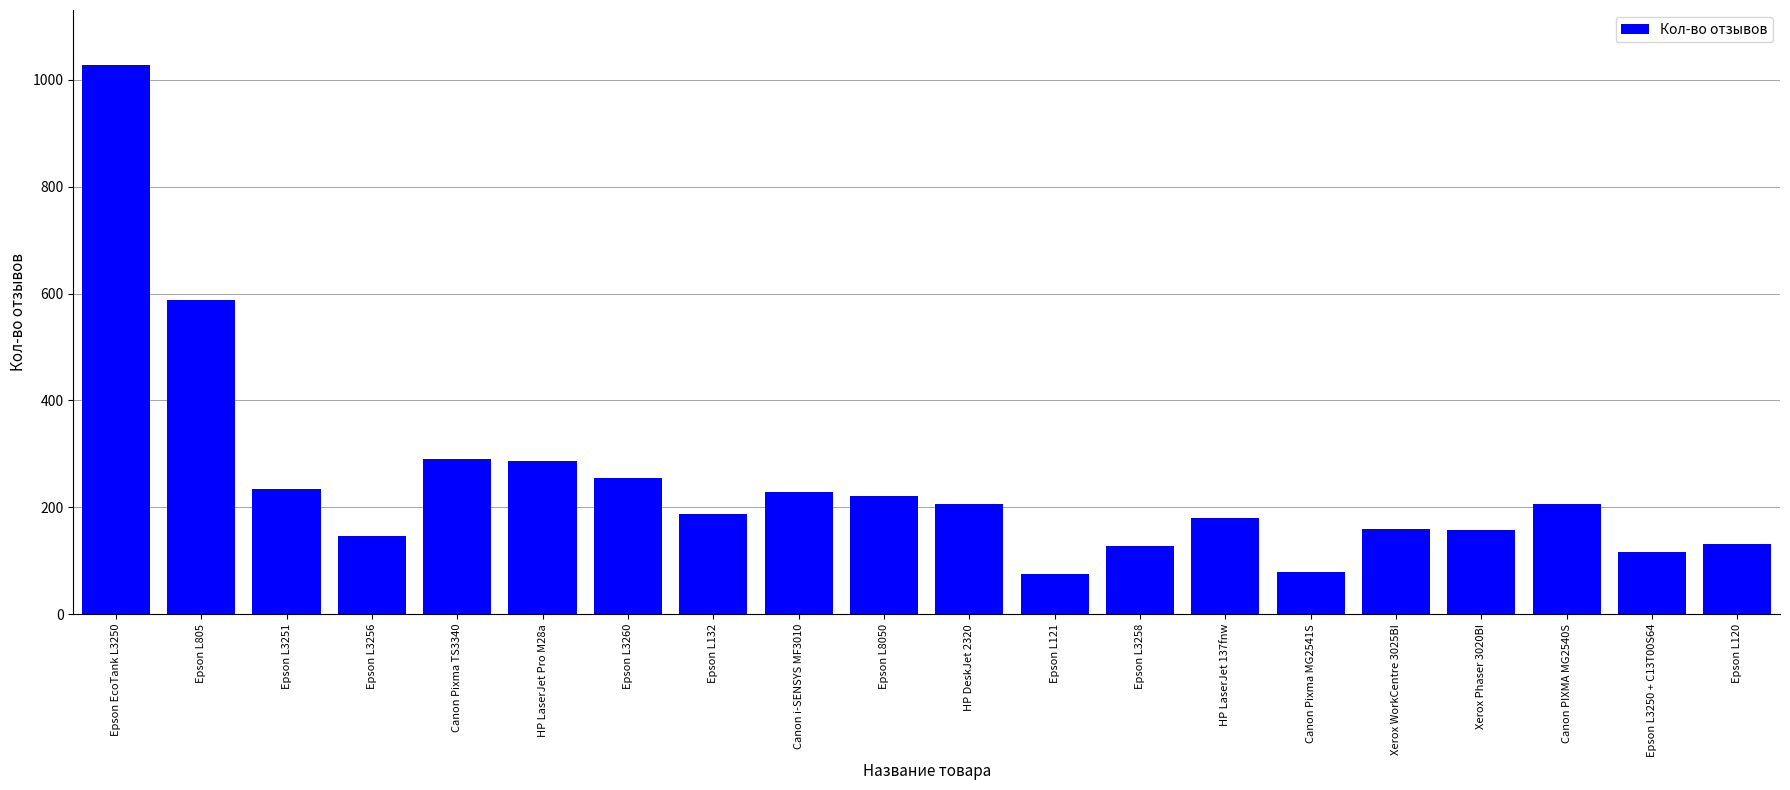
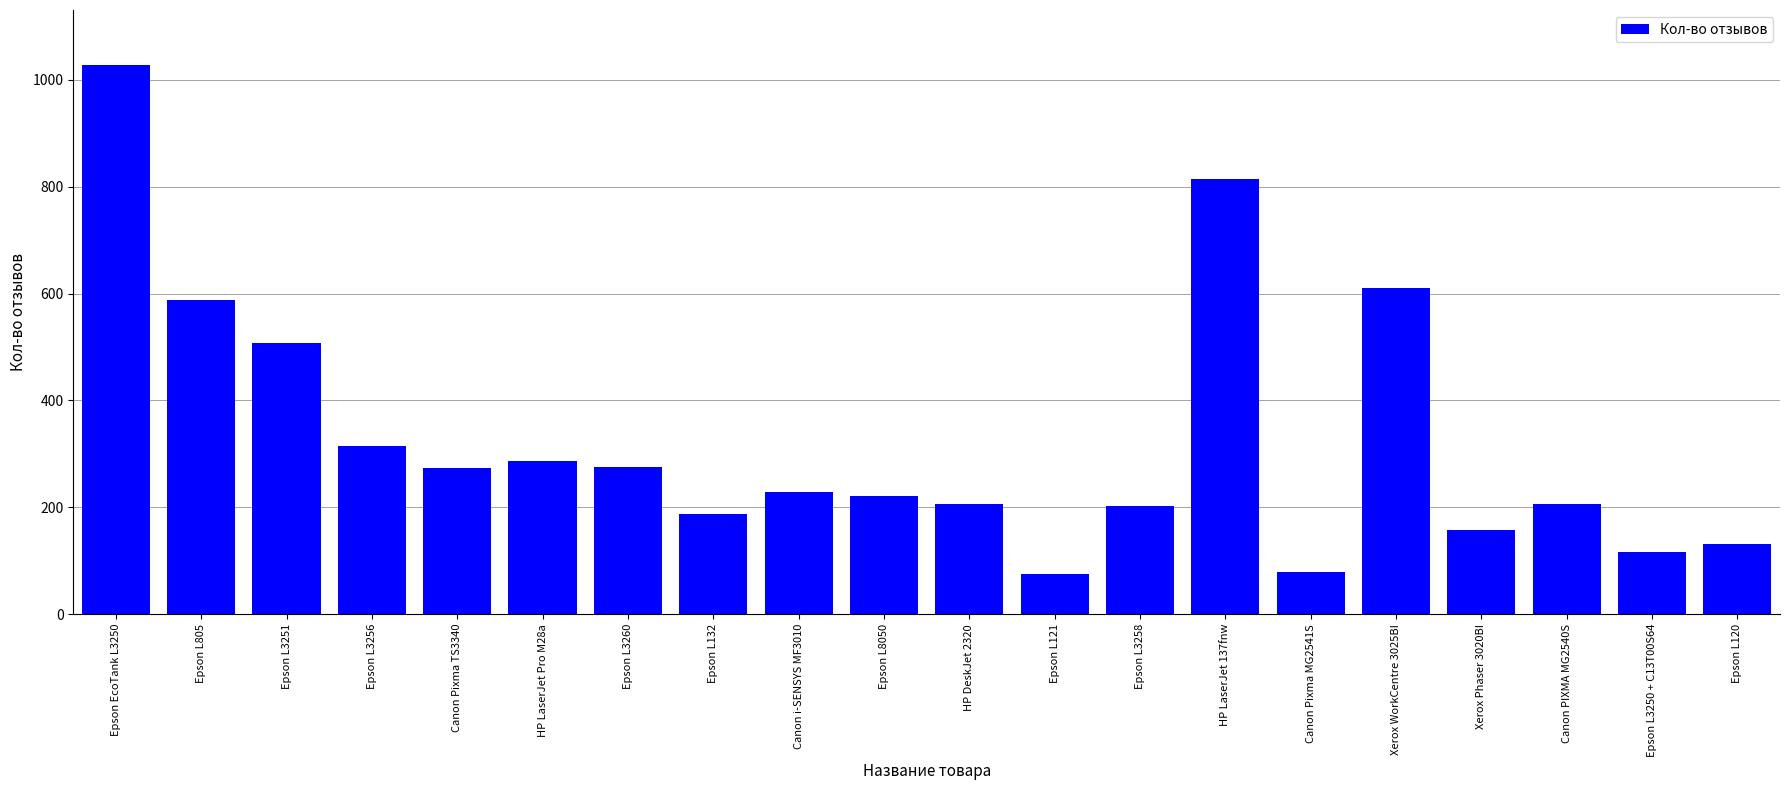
Epson L3251: 240 -> 510
Epson L3256: 150 -> 320
Canon Pixma TS3340: 290 -> 270
Epson L3260: 260 -> 280
Epson L3258: 130 -> 200
HP LaserJet 137fnw: 180 -> 810
Xerox WorkCentre 3025BI: 160 -> 610
